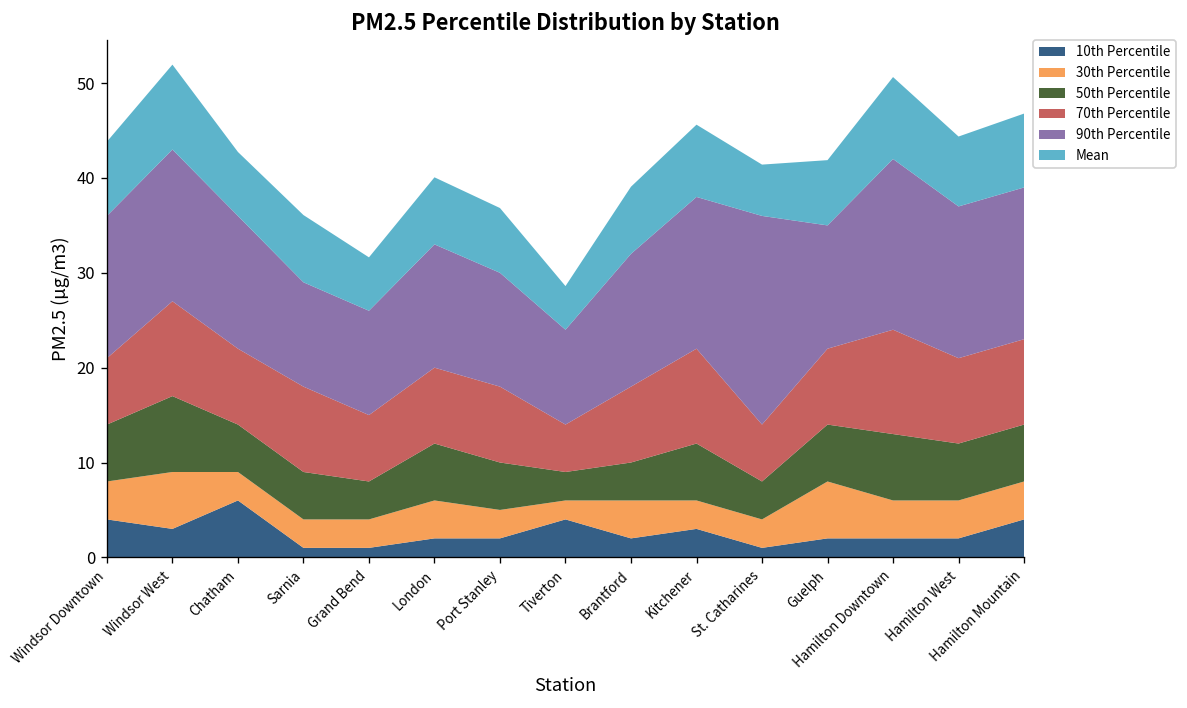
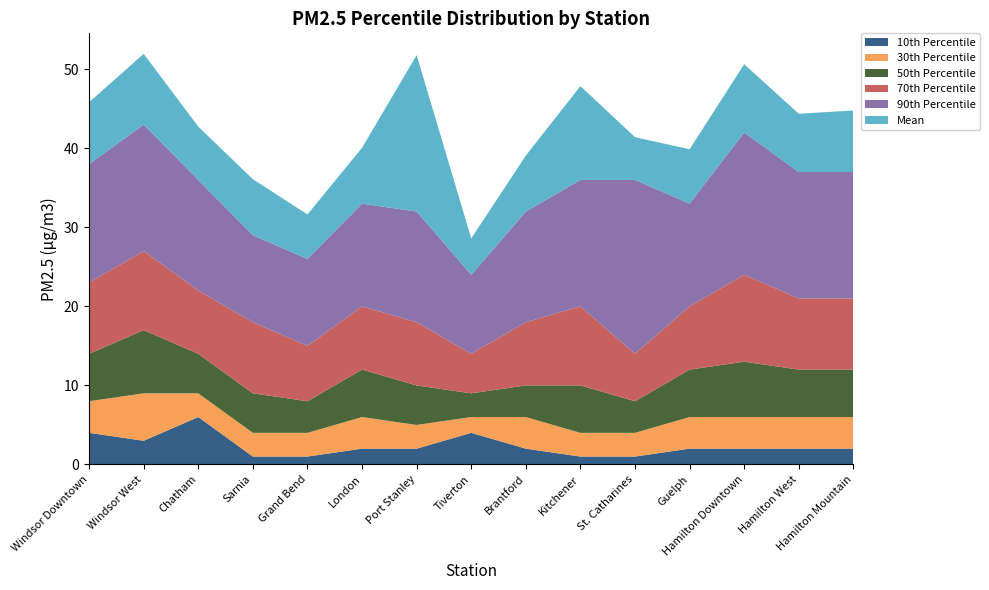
70th Percentile, Windsor Downtown: 7 -> 9
90th Percentile, Port Stanley: 12 -> 14
Mean, Port Stanley: 7 -> 20
10th Percentile, Kitchener: 3 -> 1
Mean, Kitchener: 8 -> 12
30th Percentile, Guelph: 6 -> 4
10th Percentile, Hamilton Mountain: 4 -> 2
